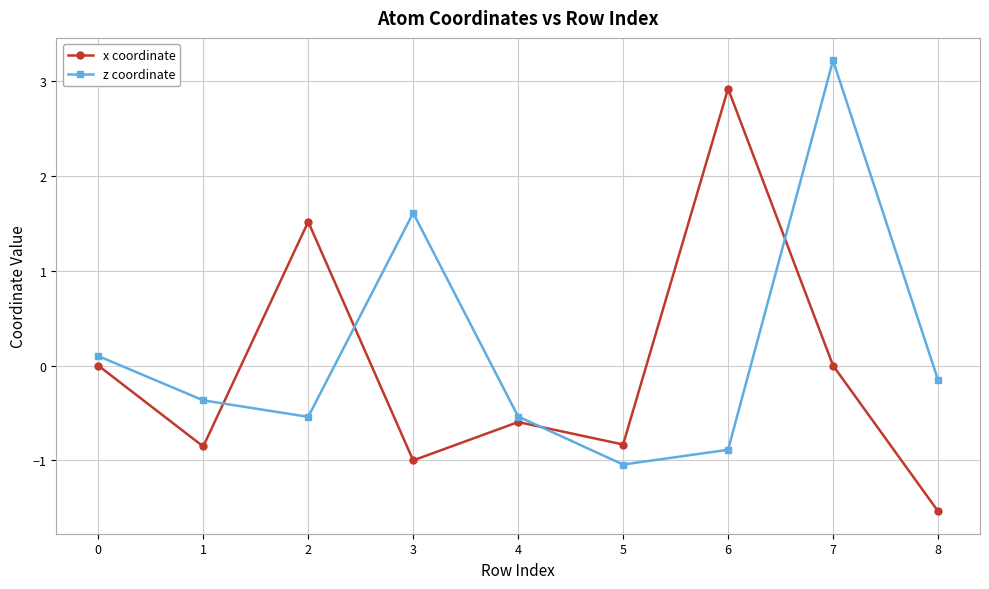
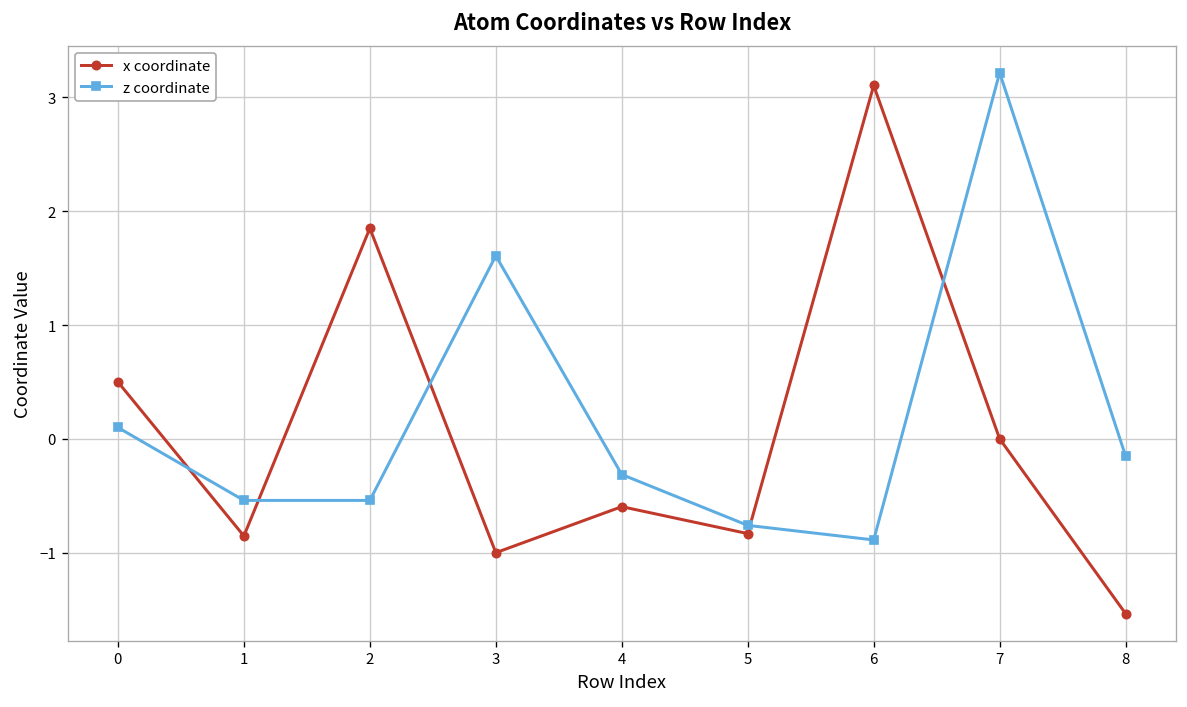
x coordinate, 0: 0.0 -> 0.5
z coordinate, 1: -0.4 -> -0.5
x coordinate, 2: 1.5 -> 1.9
z coordinate, 4: -0.5 -> -0.3
z coordinate, 5: -1.0 -> -0.8
x coordinate, 6: 2.9 -> 3.1
